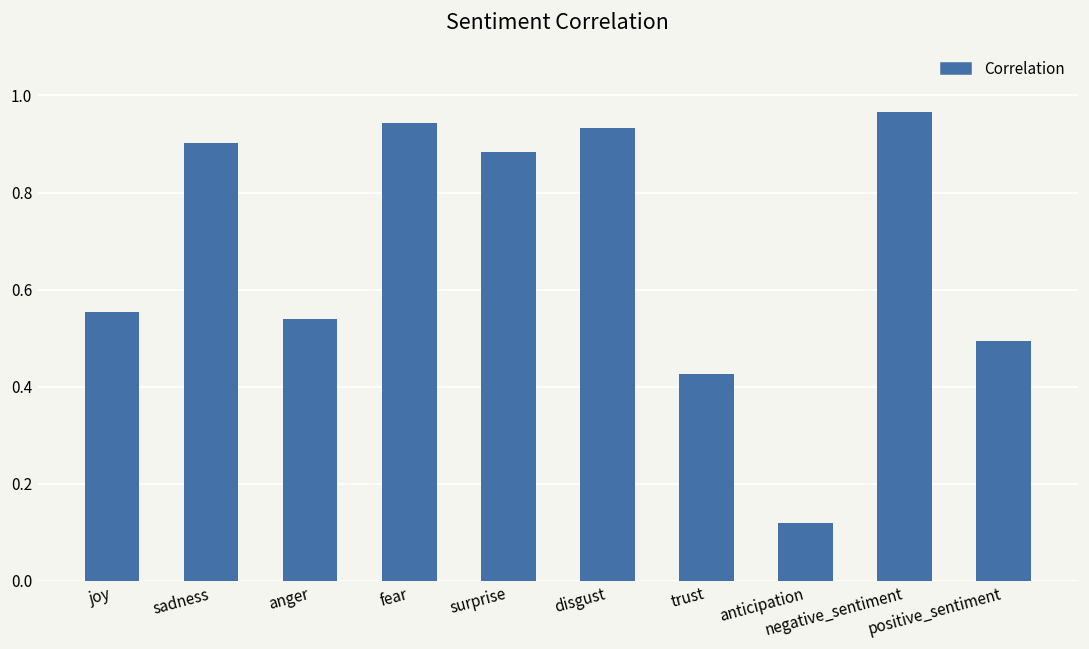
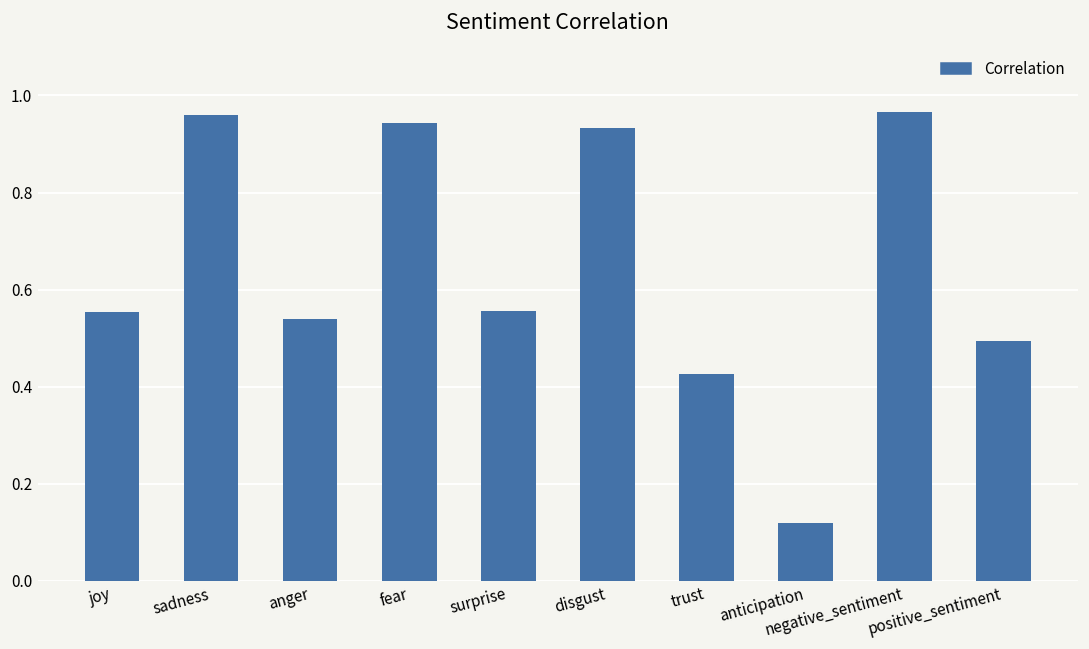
sadness: 0.90 -> 0.96
surprise: 0.88 -> 0.56
